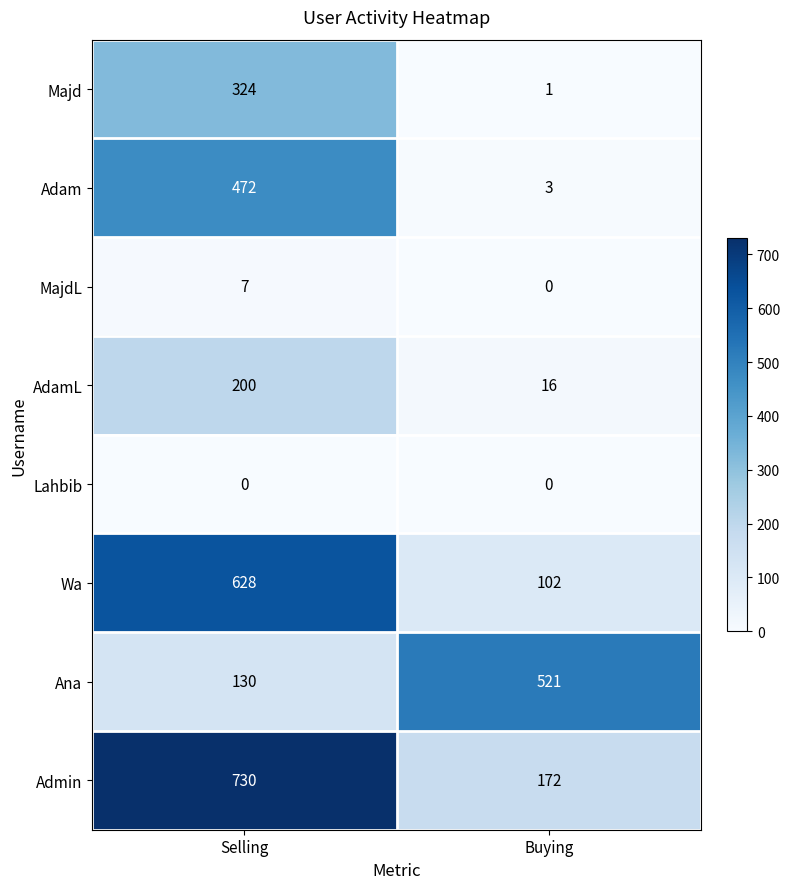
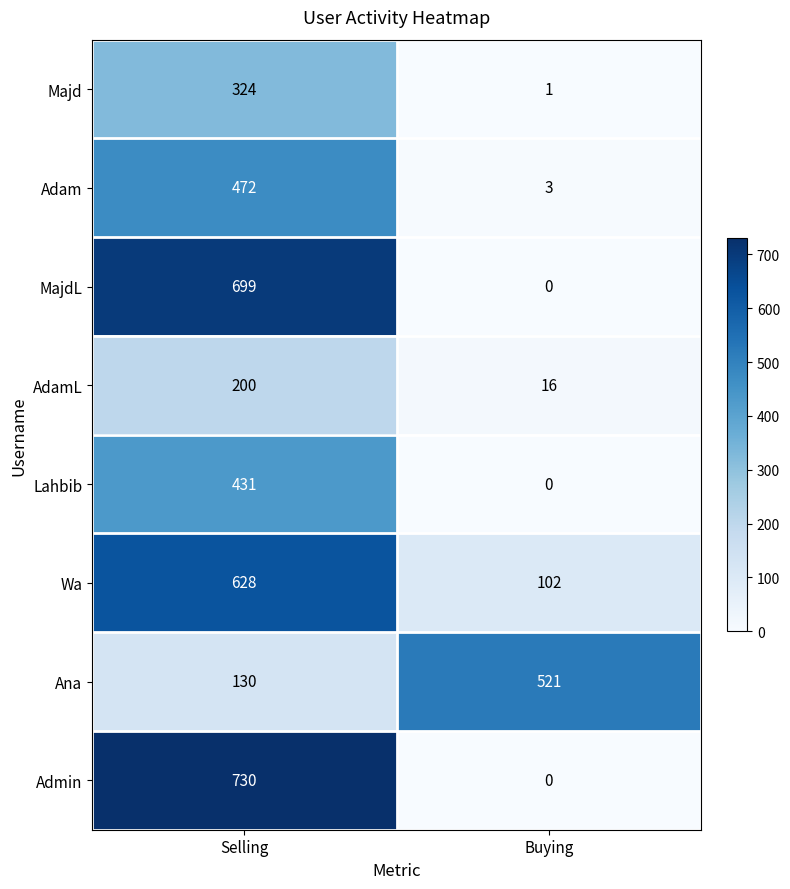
MajdL, Selling: 7 -> 699
Lahbib, Selling: 0 -> 431
Admin, Buying: 172 -> 0
